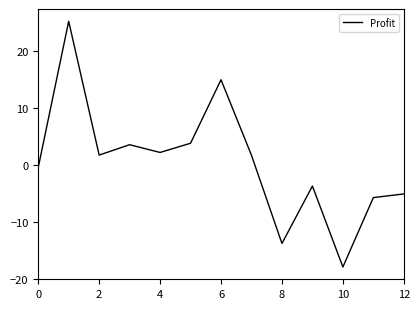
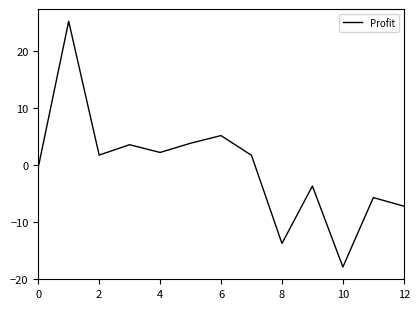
6: 15 -> 5
12: -5 -> -7
